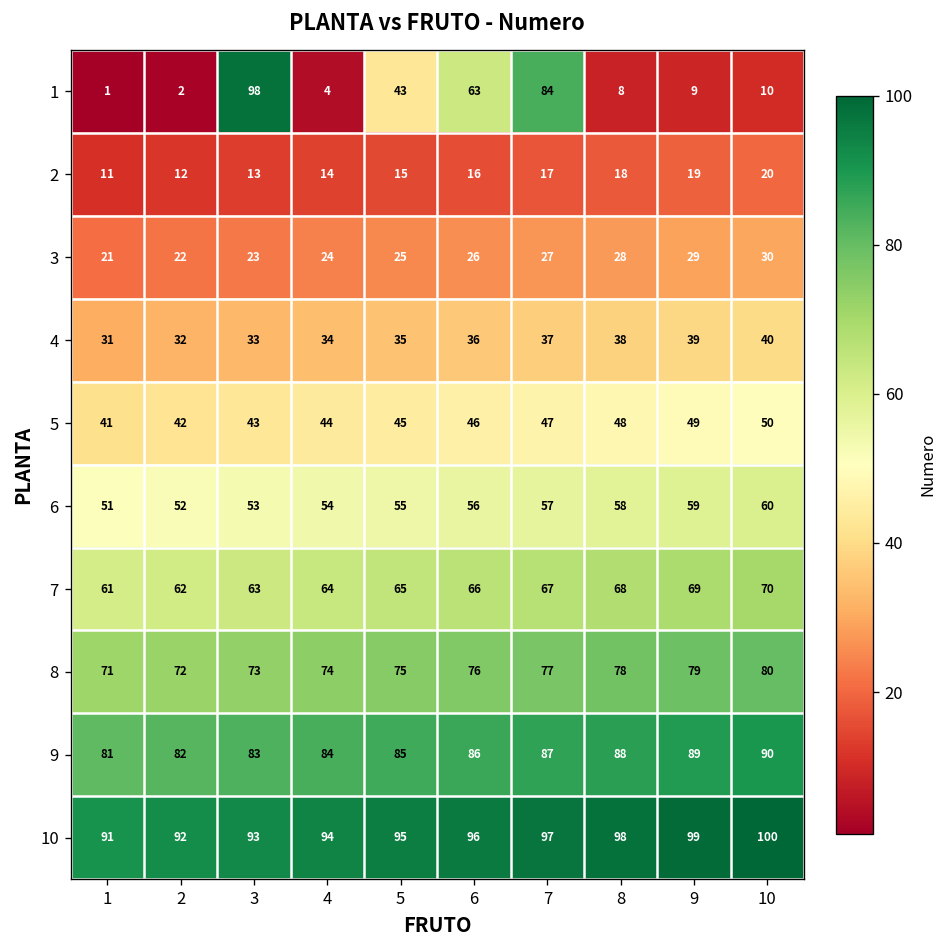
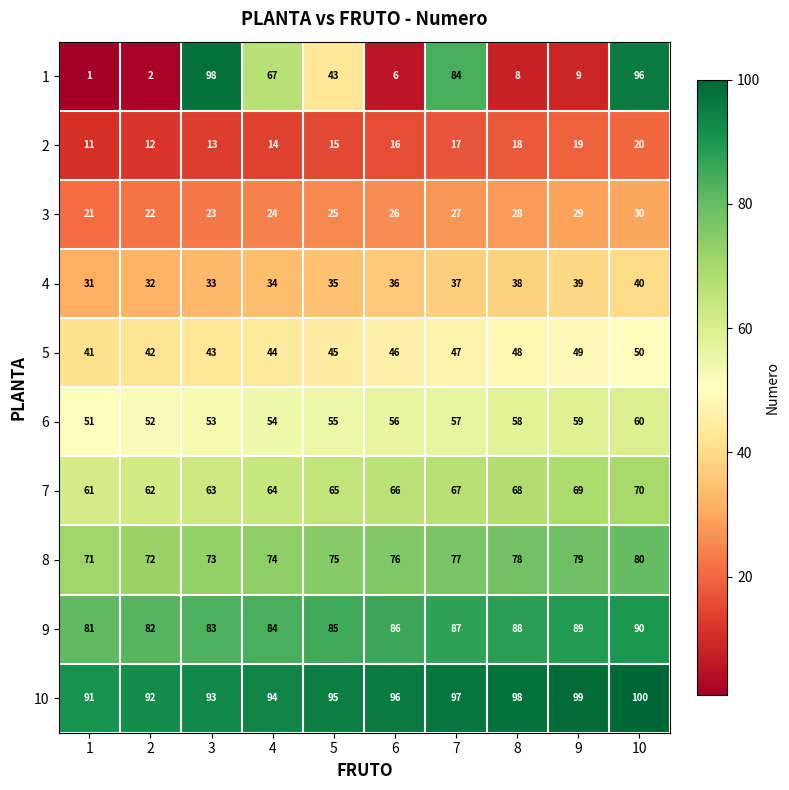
1, 4: 4 -> 67
1, 6: 63 -> 6
1, 10: 10 -> 96
